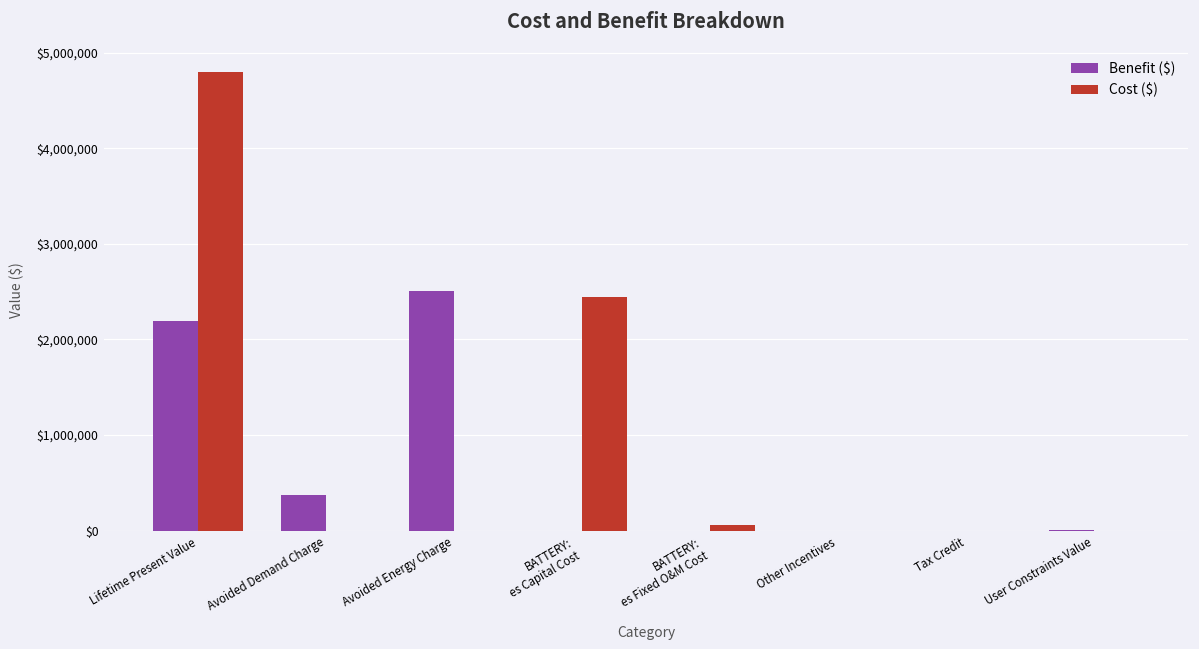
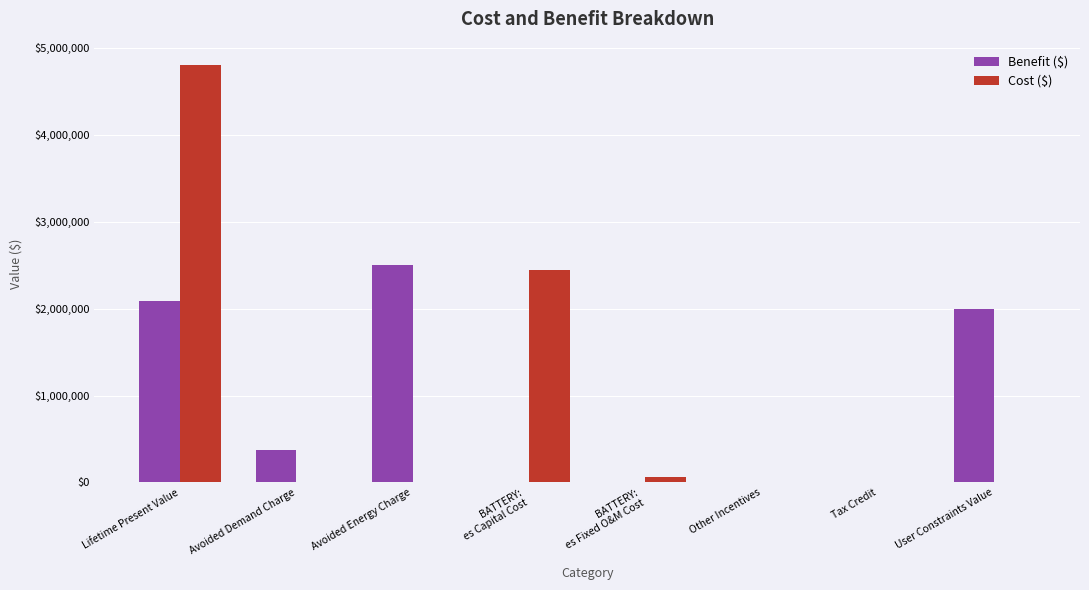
Benefit ($), Lifetime Present Value: $2,200,000 -> $2,100,000
Benefit ($), User Constraints Value: $0 -> $2,000,000
